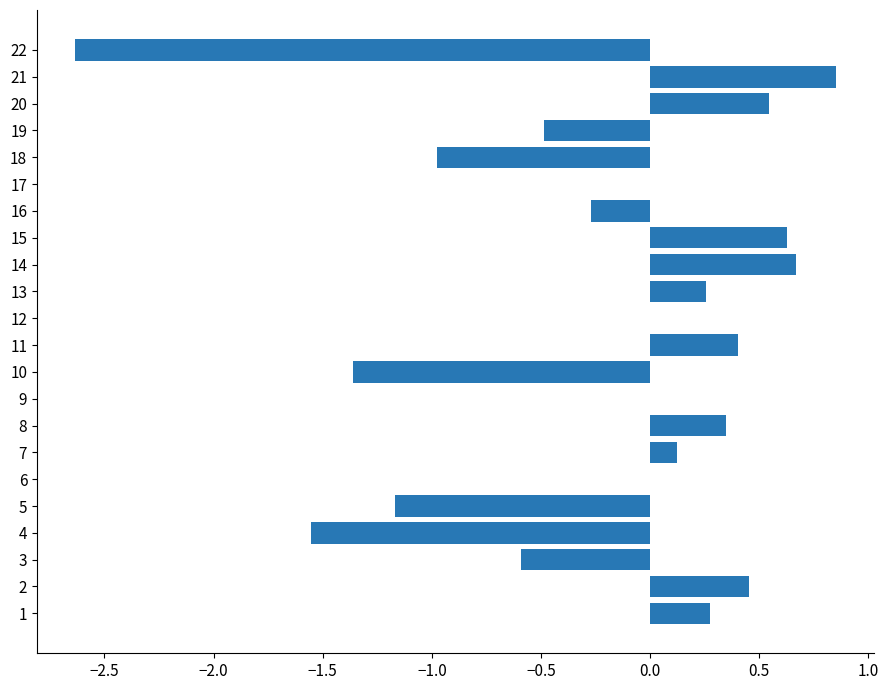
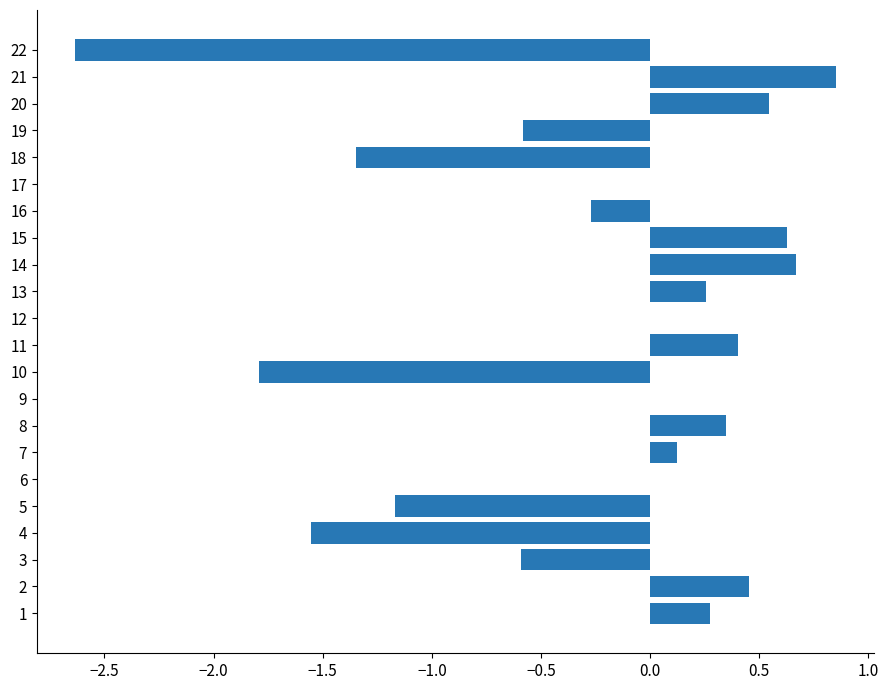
19: -0.49 -> -0.58
18: -0.98 -> -1.35
10: -1.36 -> -1.79
